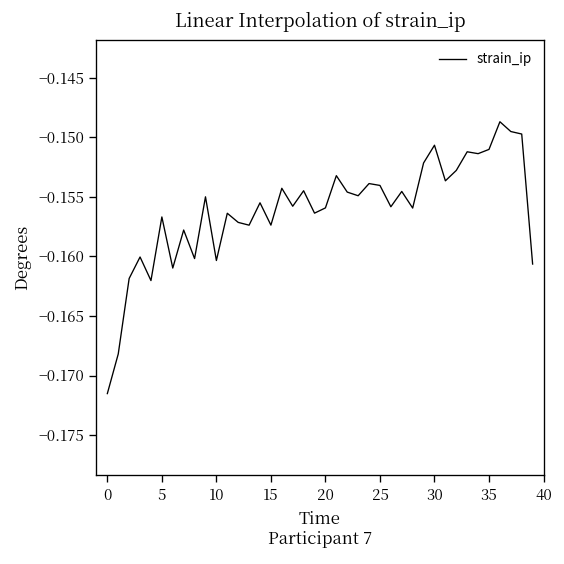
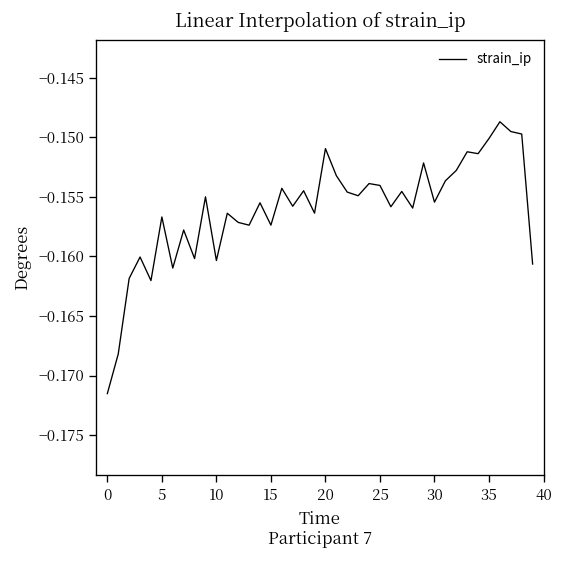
20: -0.156 -> -0.151
30: -0.151 -> -0.155
35: -0.151 -> -0.150
